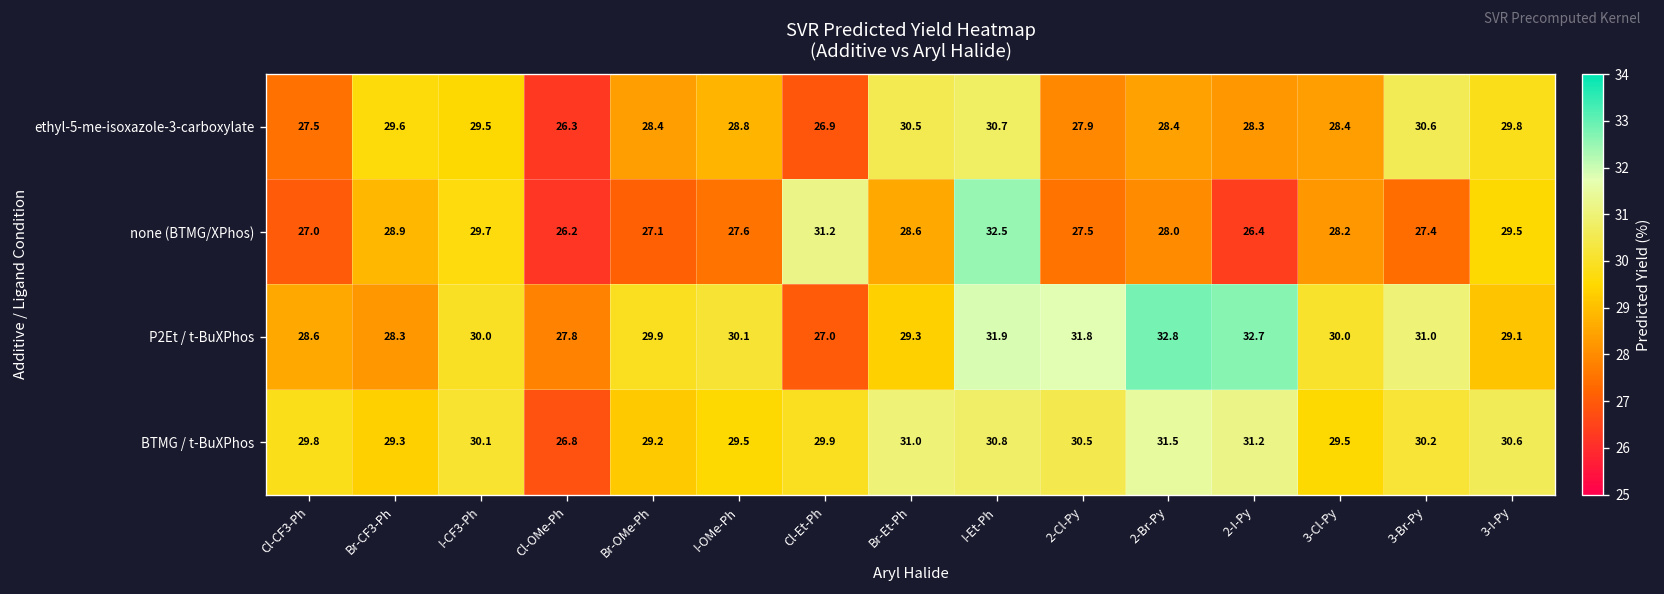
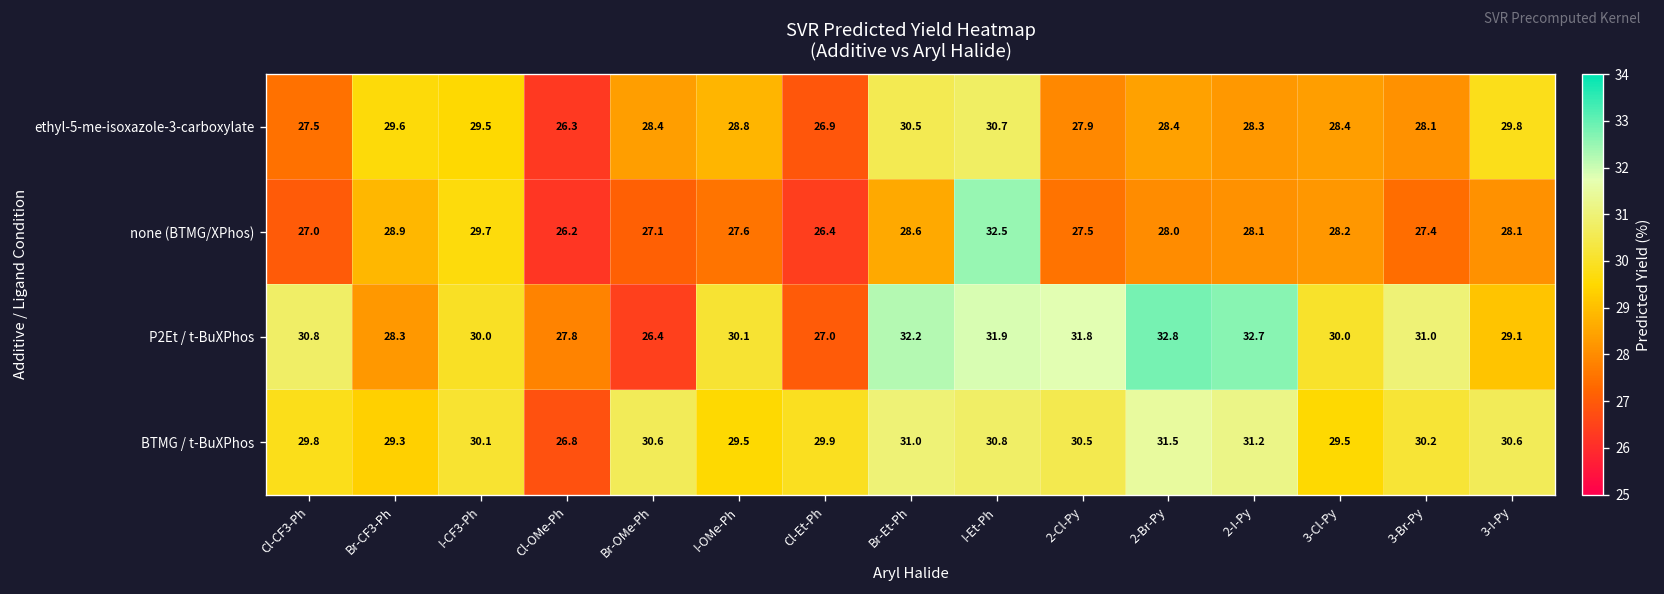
ethyl-5-me-isoxazole-3-carboxylate, 3-Br-Py: 30.6 -> 28.1
none (BTMG/XPhos), Cl-Et-Ph: 31.2 -> 26.4
none (BTMG/XPhos), 2-I-Py: 26.4 -> 28.1
none (BTMG/XPhos), 3-I-Py: 29.5 -> 28.1
P2Et / t-BuXPhos, Cl-CF3-Ph: 28.6 -> 30.8
P2Et / t-BuXPhos, Br-OMe-Ph: 29.9 -> 26.4
P2Et / t-BuXPhos, Br-Et-Ph: 29.3 -> 32.2
BTMG / t-BuXPhos, Br-OMe-Ph: 29.2 -> 30.6
